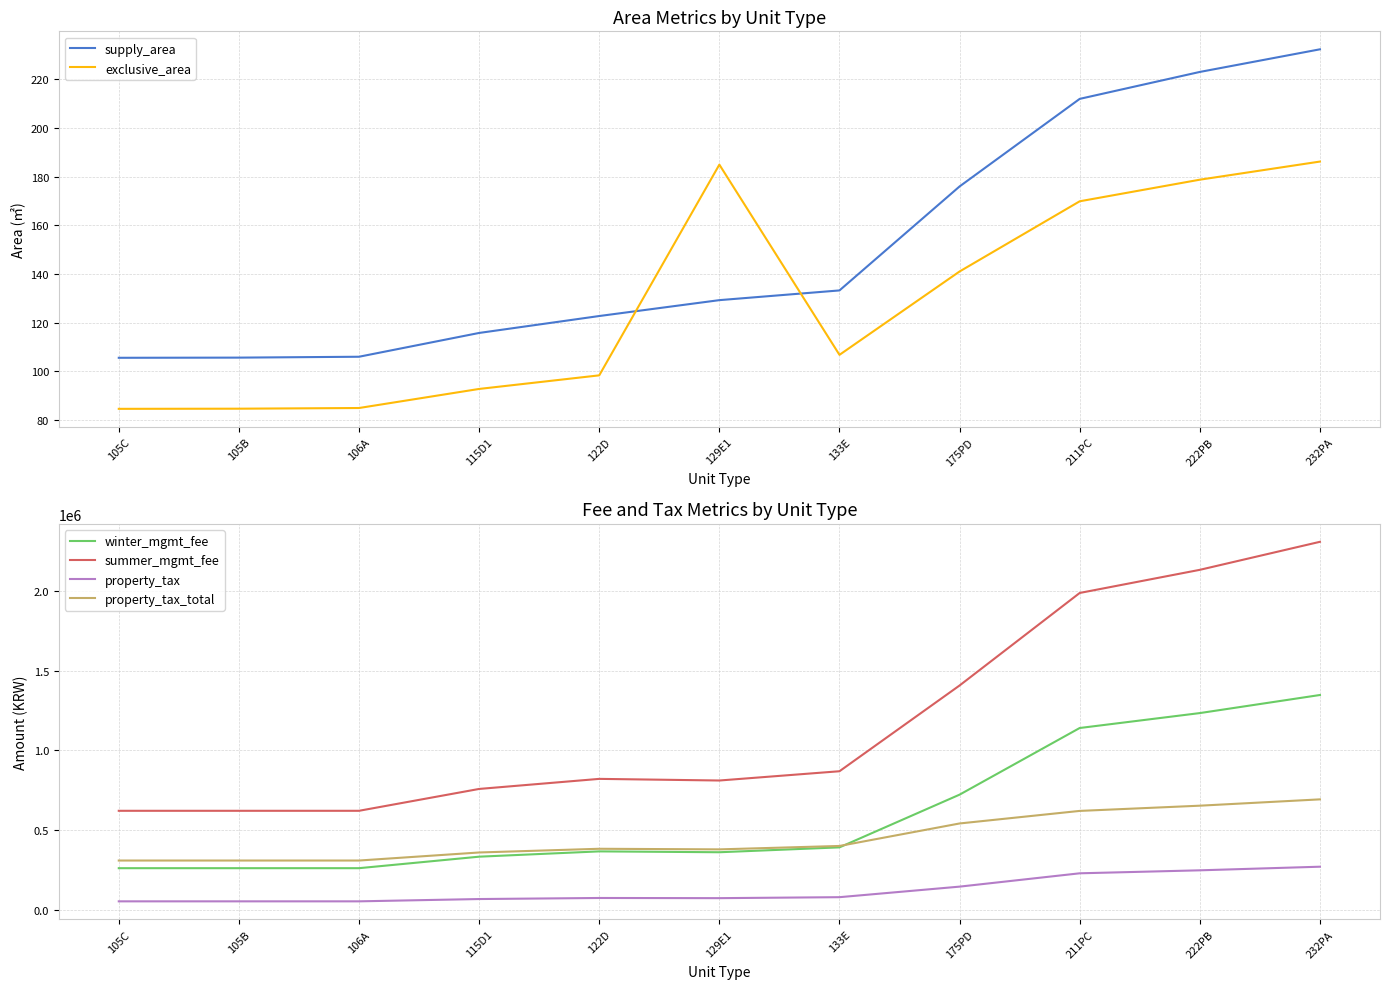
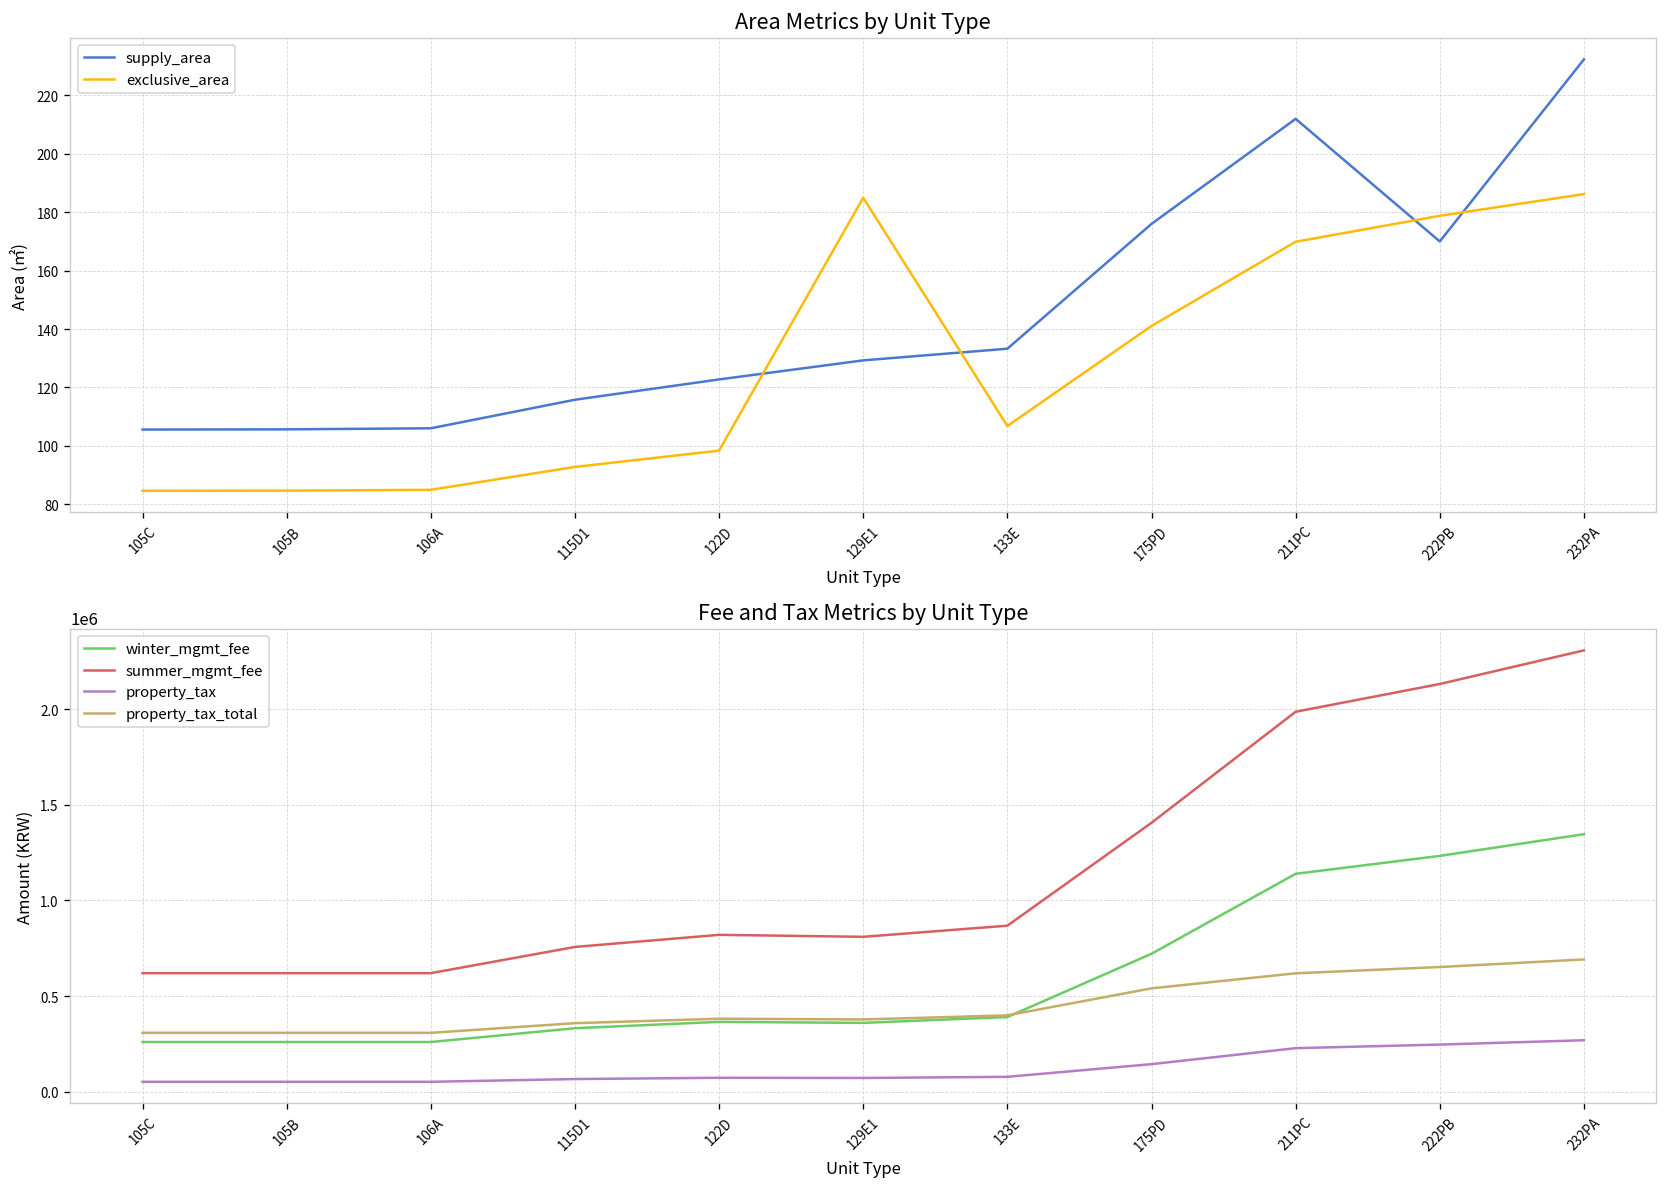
Area Metrics by Unit Type, supply_area, 222PB: 223 -> 170
